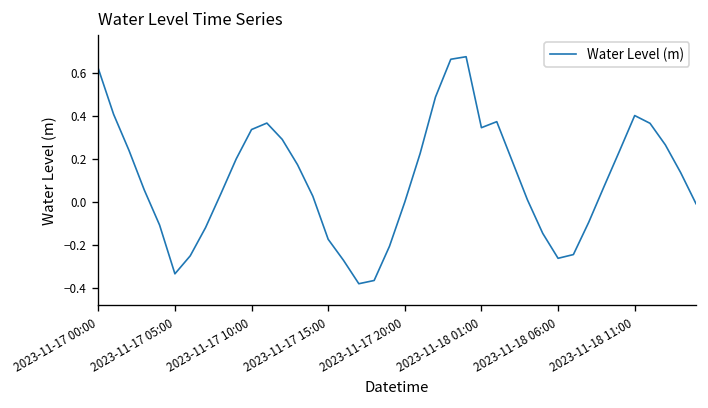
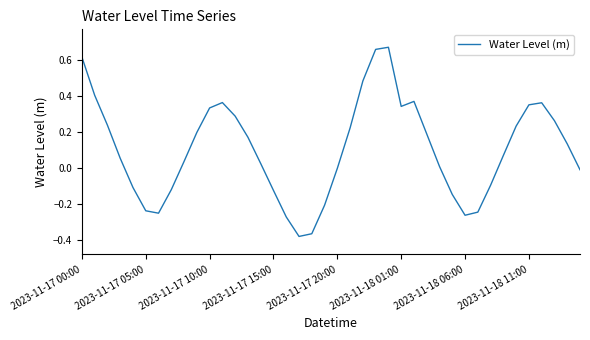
2023-11-17 05:00: -0.34 -> -0.24
2023-11-17 15:00: -0.18 -> -0.13
2023-11-18 11:00: 0.40 -> 0.35
